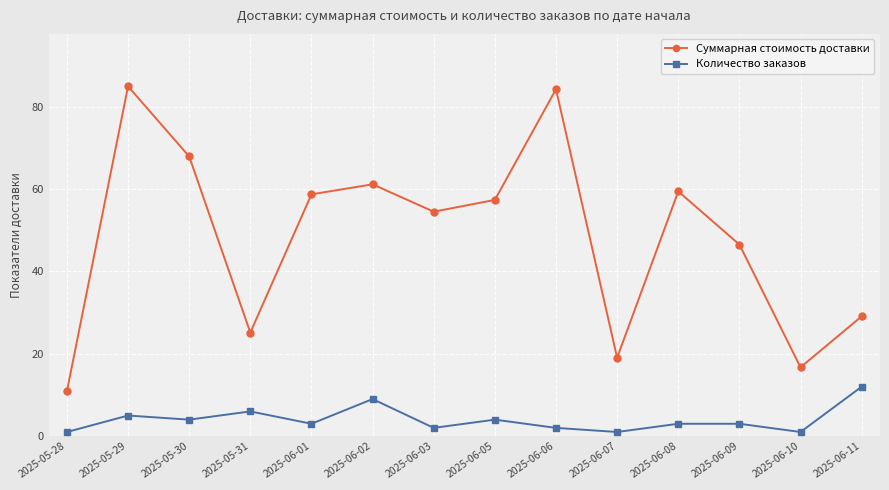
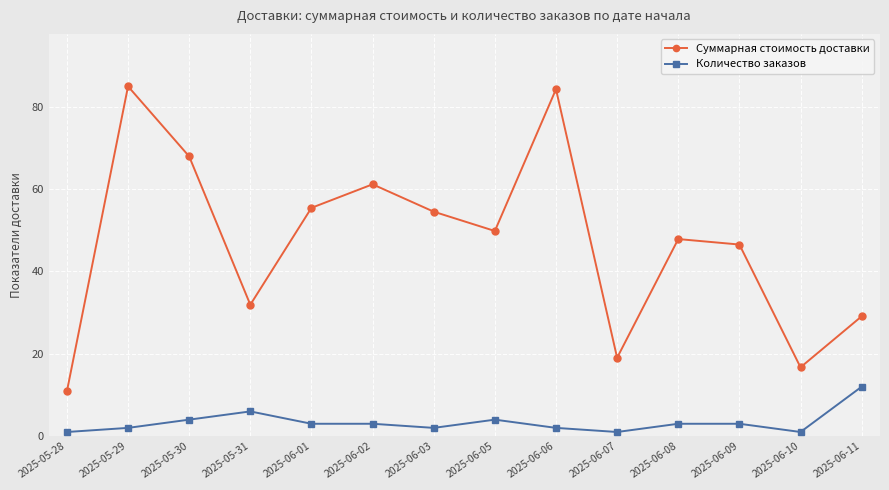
Количество заказов, 2025-05-29: 5 -> 2
Суммарная стоимость доставки, 2025-05-31: 25 -> 32
Суммарная стоимость доставки, 2025-06-01: 59 -> 55
Количество заказов, 2025-06-02: 9 -> 3
Суммарная стоимость доставки, 2025-06-05: 57 -> 50
Суммарная стоимость доставки, 2025-06-08: 59 -> 48
